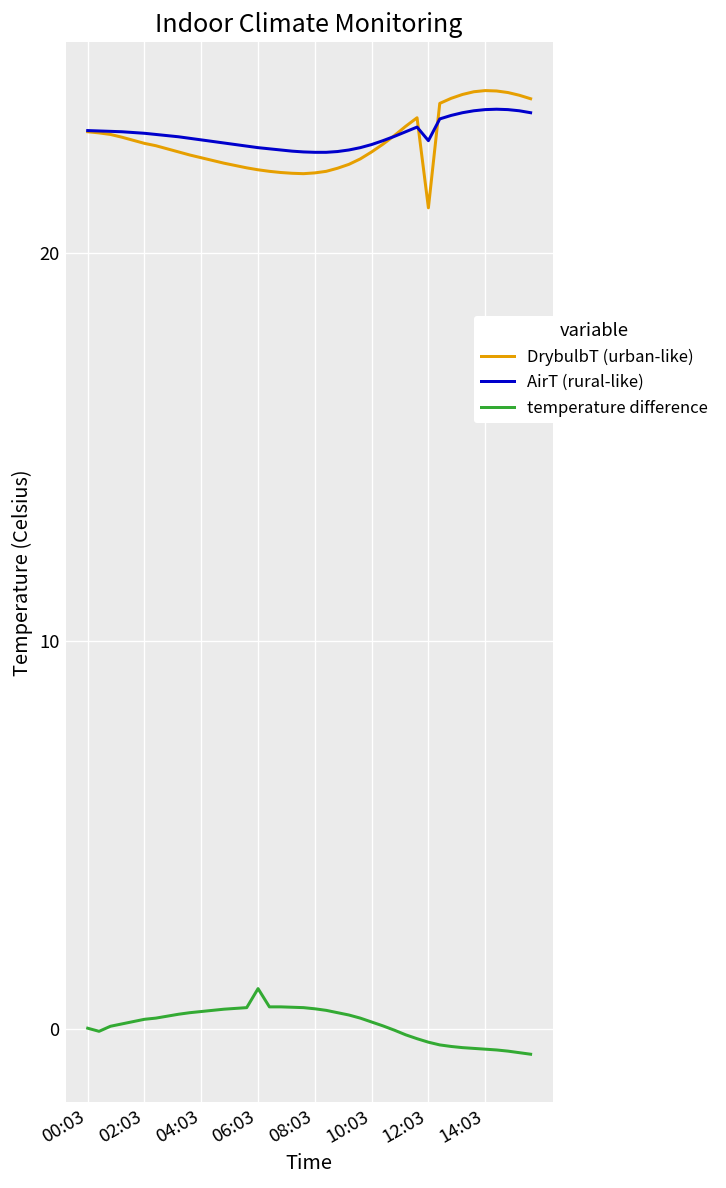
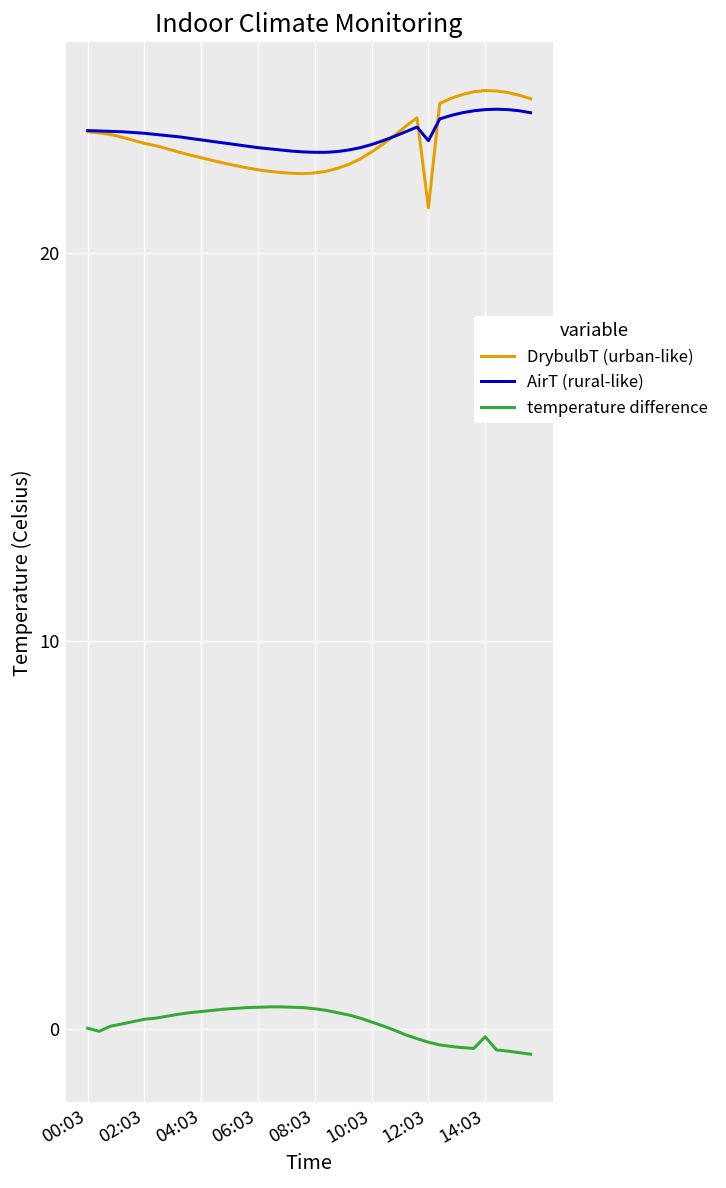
temperature difference, 06:03: 1.1 -> 0.6
temperature difference, 14:03: -0.5 -> -0.2
